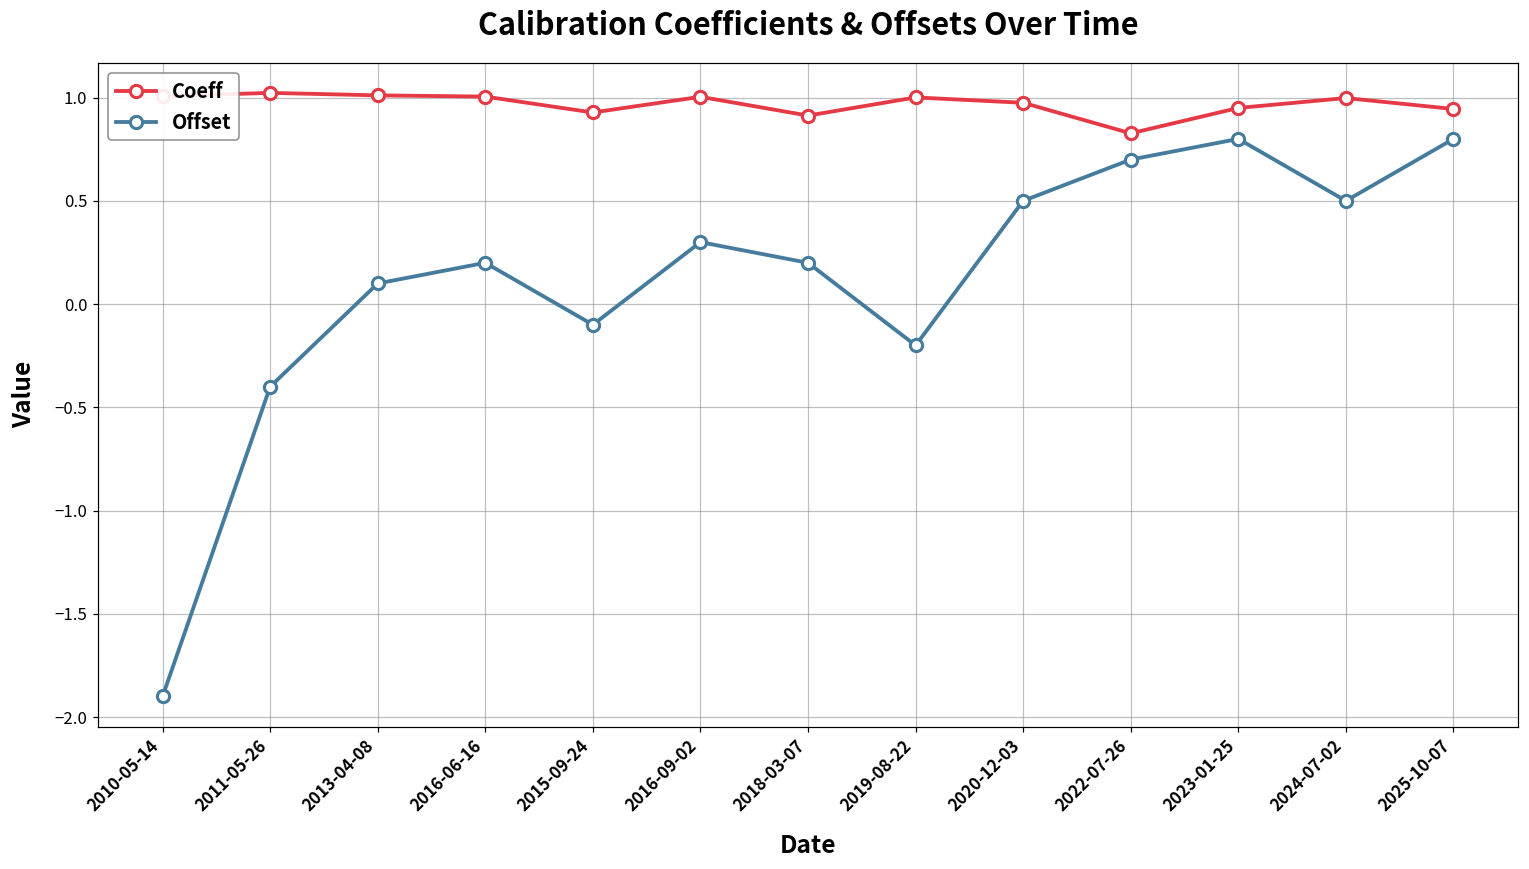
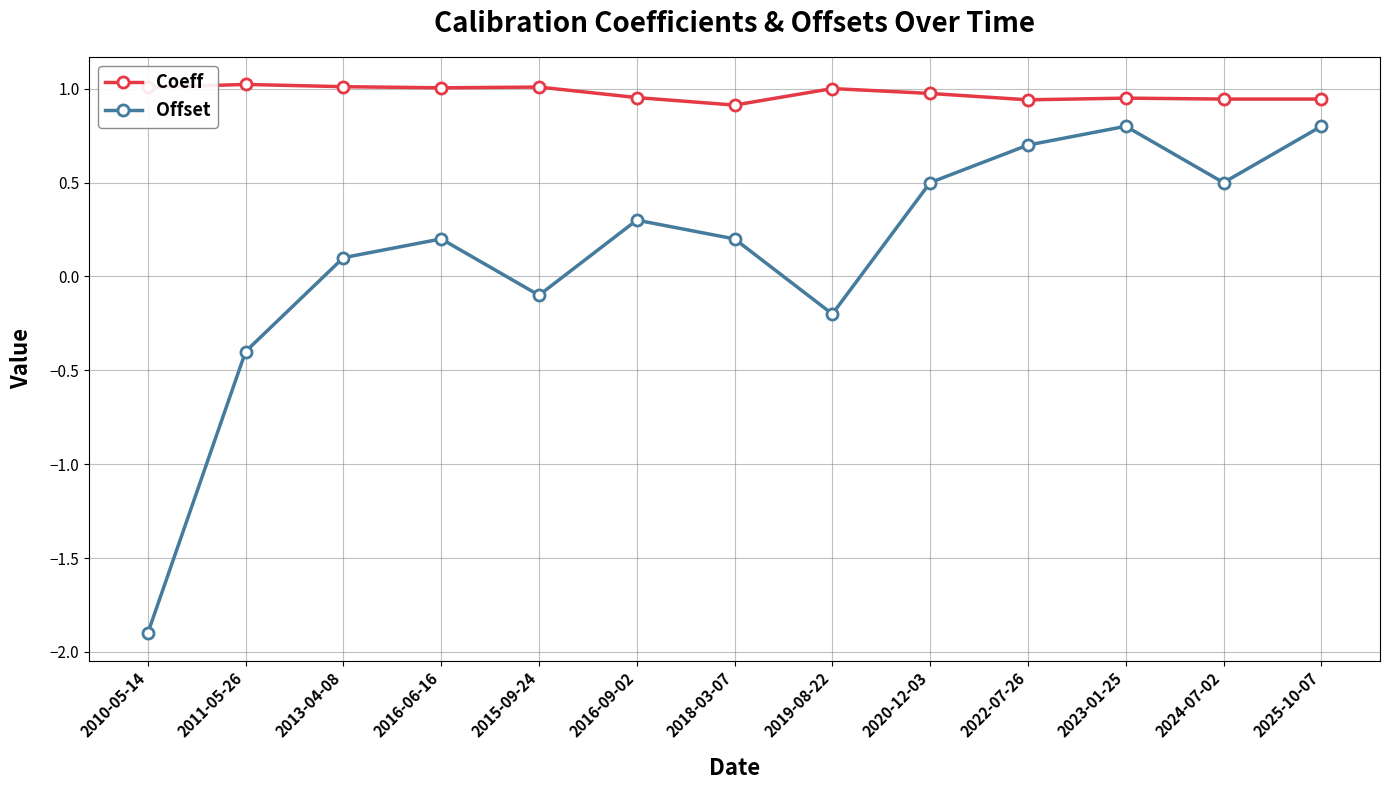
Coeff, 2015-09-24: 0.93 -> 1.01
Coeff, 2016-09-02: 1.00 -> 0.95
Coeff, 2022-07-26: 0.83 -> 0.94
Coeff, 2024-07-02: 1.00 -> 0.95
